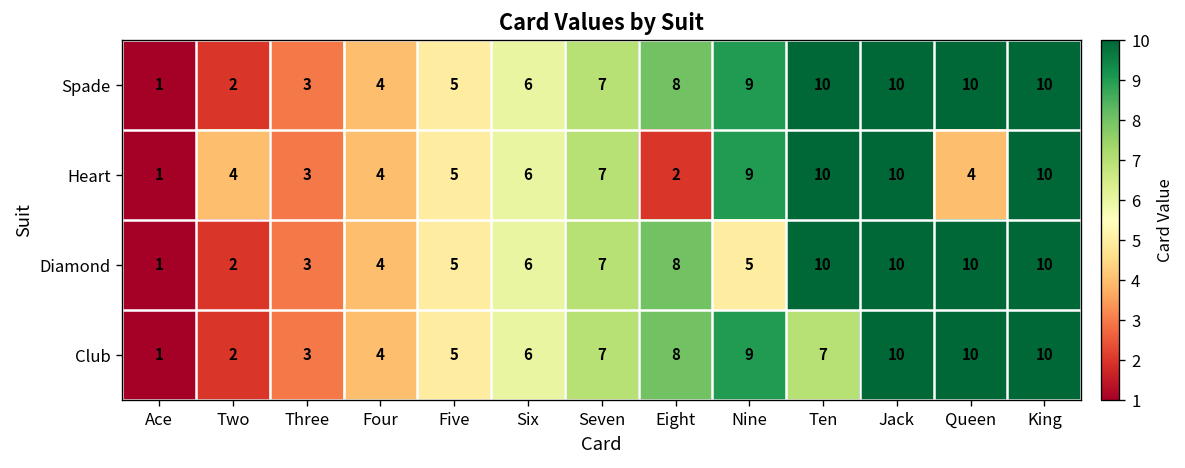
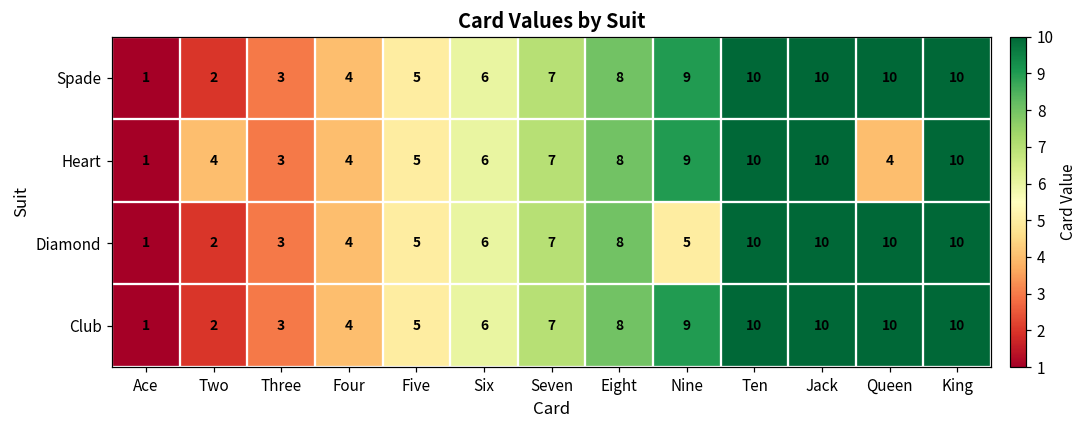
Heart, Eight: 2 -> 8
Club, Ten: 7 -> 10
